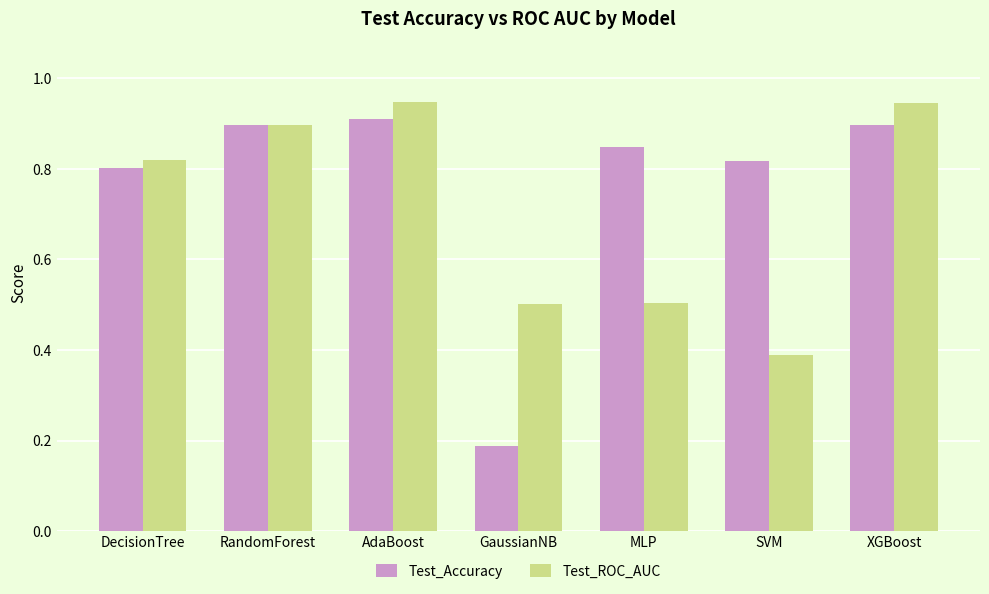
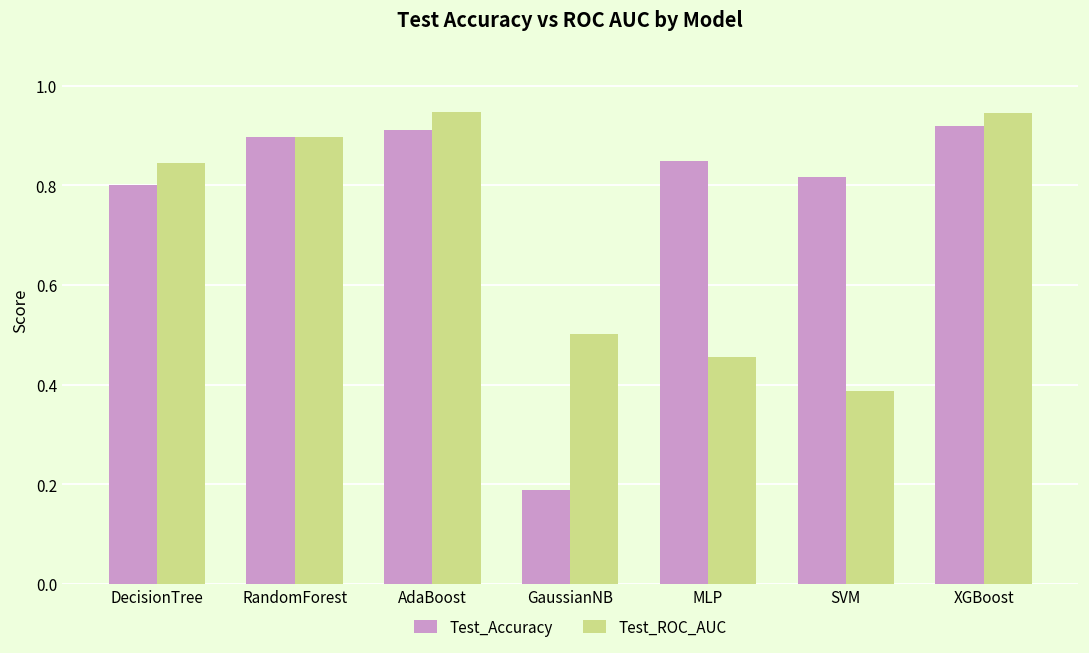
Test_ROC_AUC, DecisionTree: 0.82 -> 0.85
Test_ROC_AUC, MLP: 0.50 -> 0.46
Test_Accuracy, XGBoost: 0.90 -> 0.92
